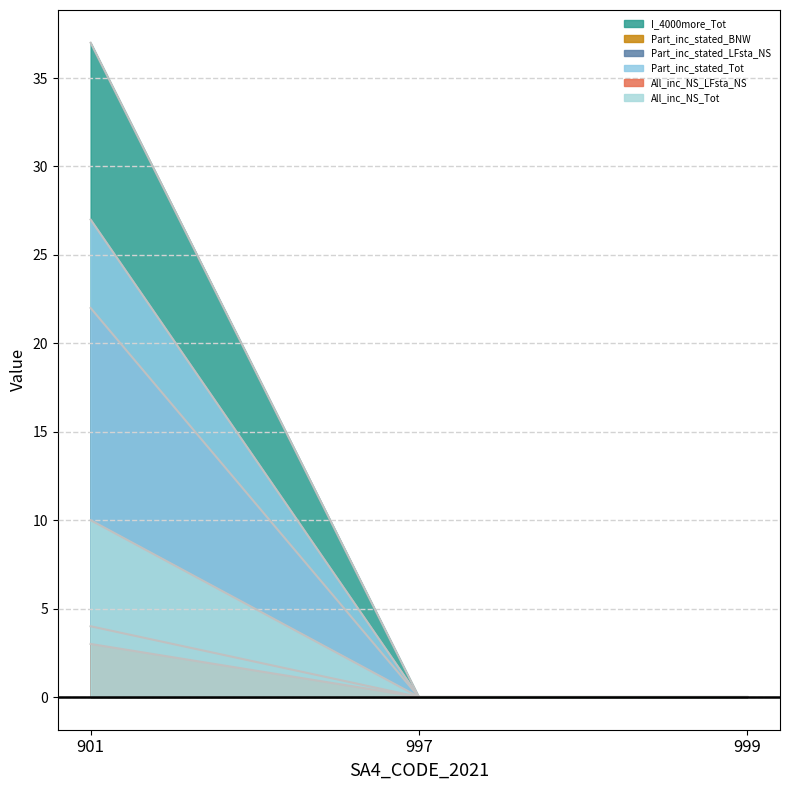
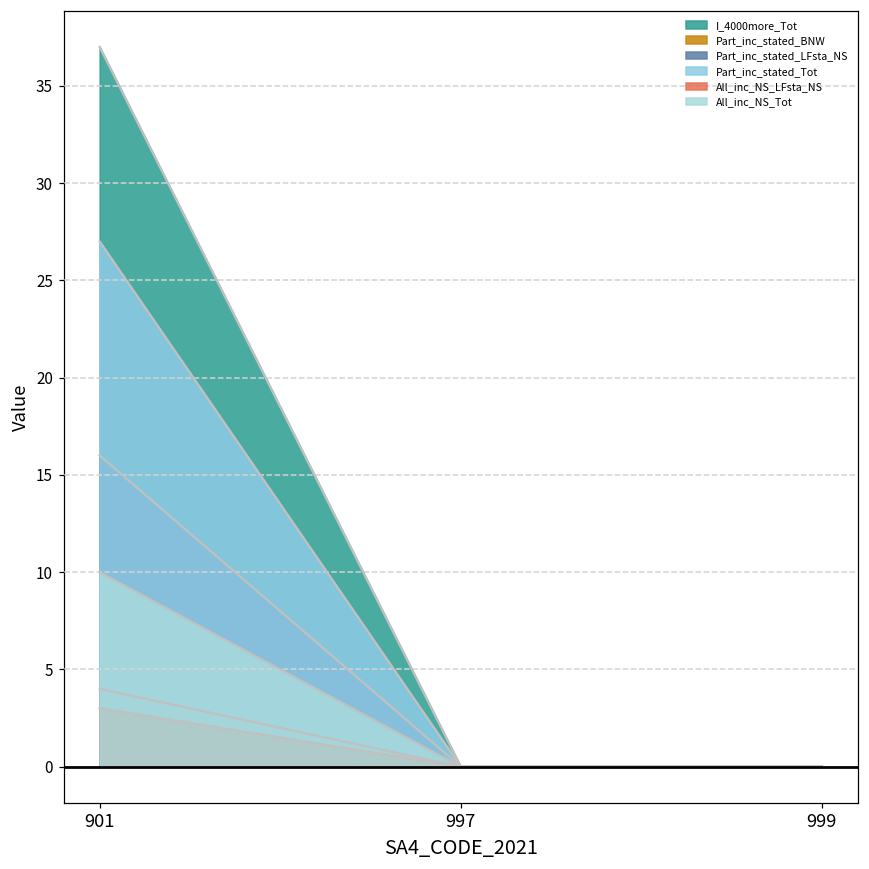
Part_inc_stated_LFsta_NS, 901: 22 -> 16
